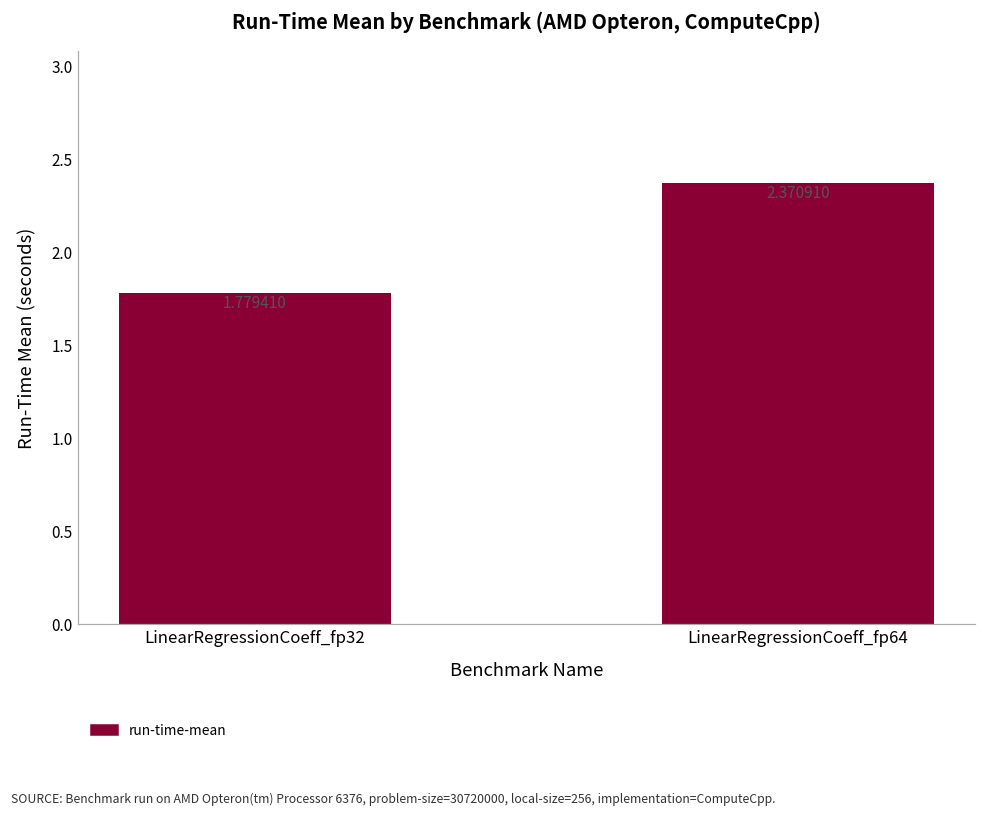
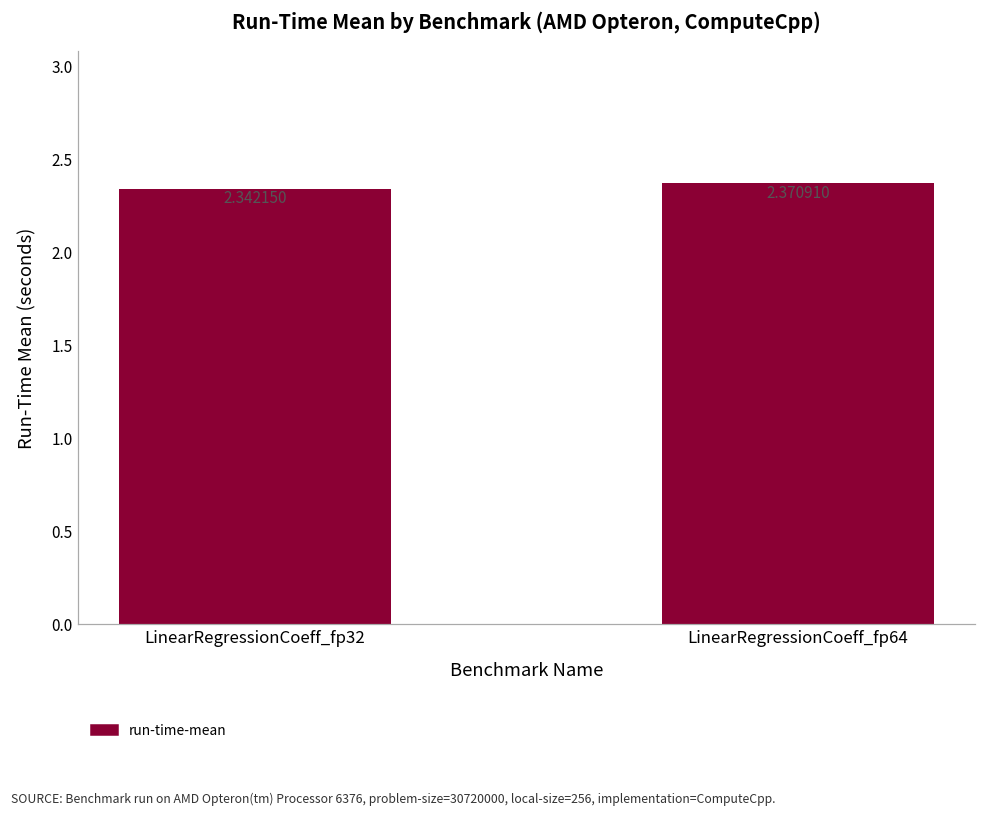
LinearRegressionCoeff_fp32: 1.779410 -> 2.342150
